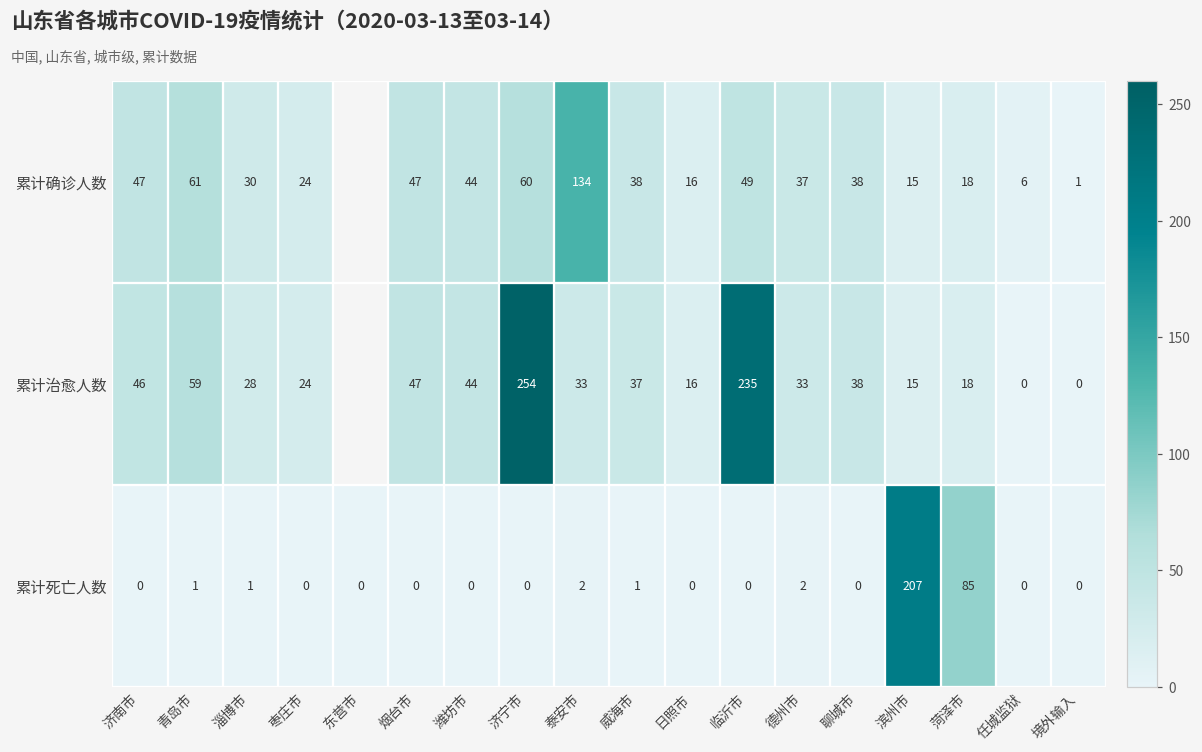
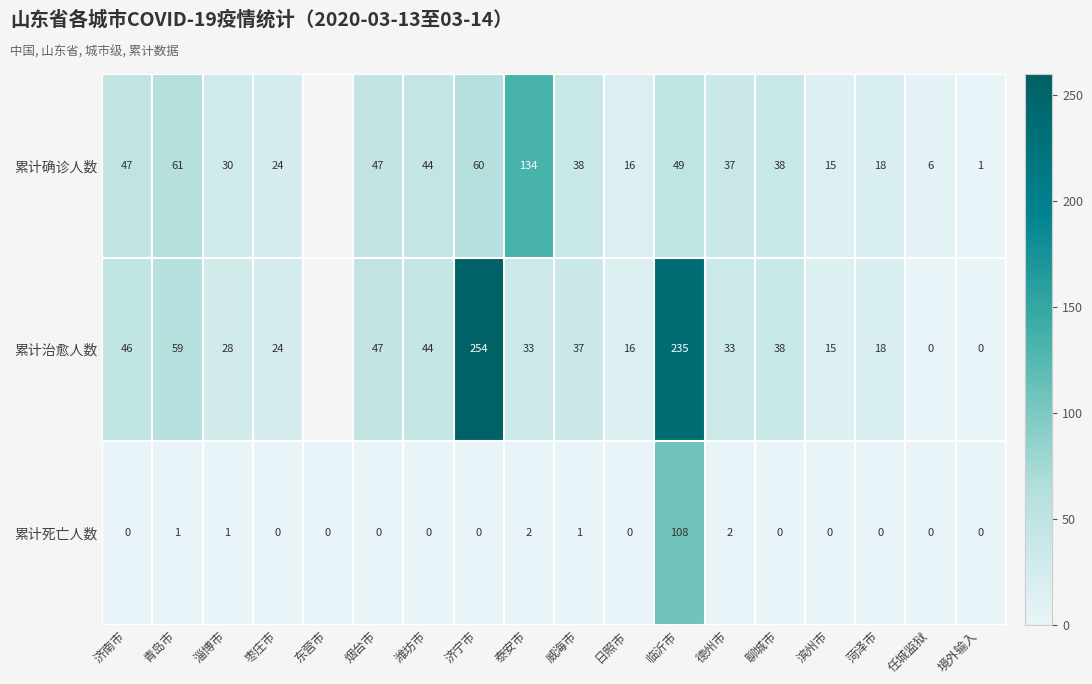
累计死亡人数, 临沂市: 0 -> 108
累计死亡人数, 滨州市: 207 -> 0
累计死亡人数, 菏泽市: 85 -> 0
